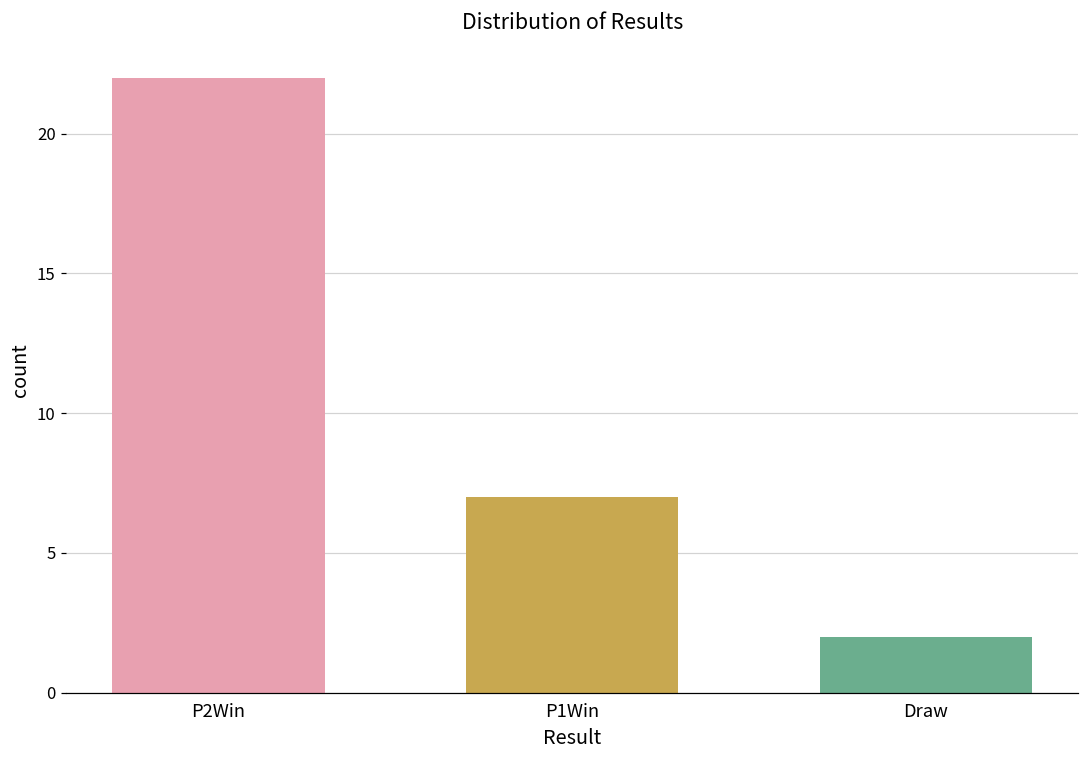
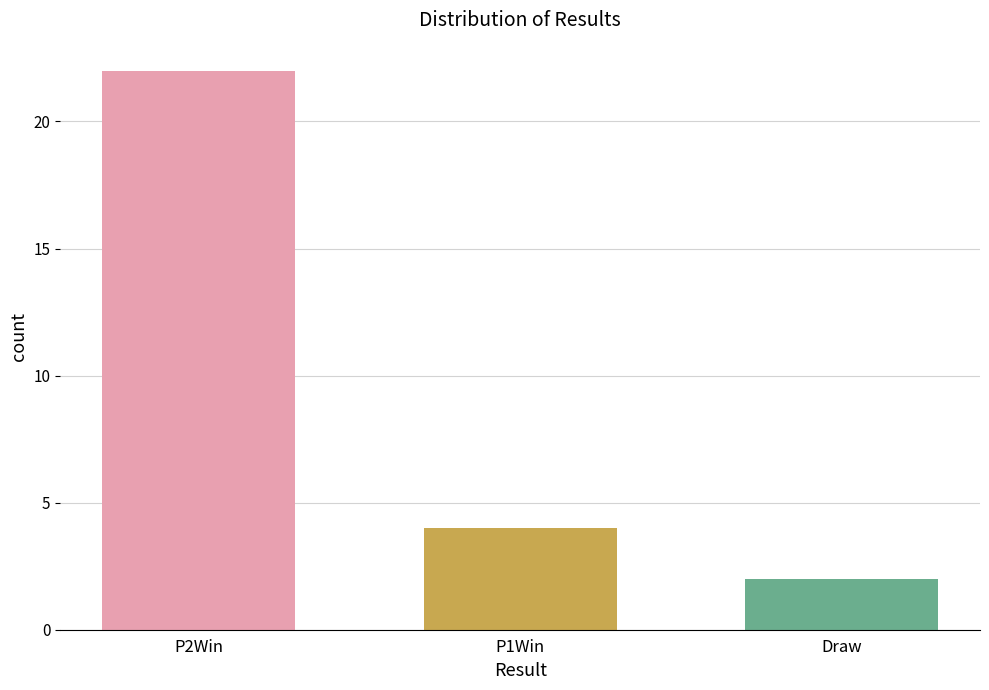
P1Win: 7 -> 4
